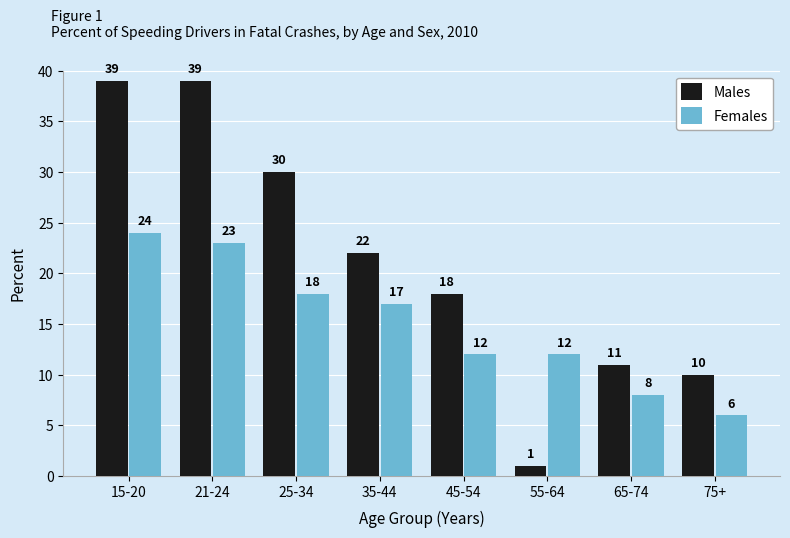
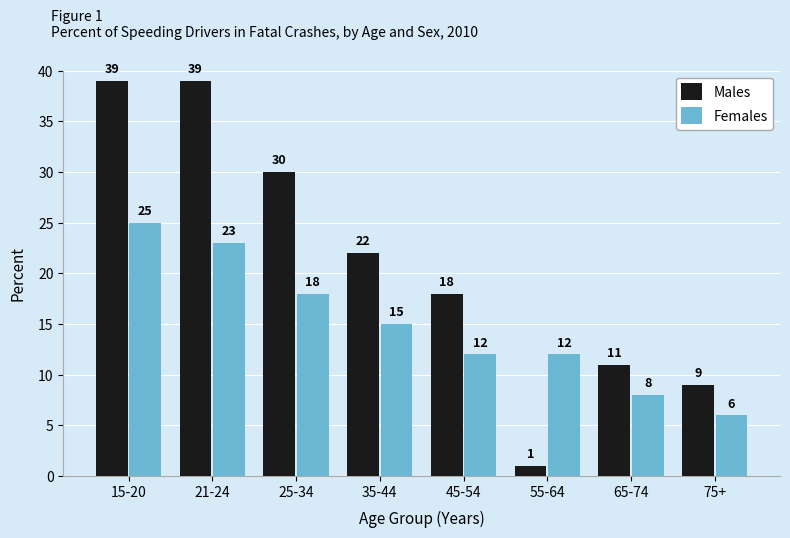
Females, 15-20: 24 -> 25
Females, 35-44: 17 -> 15
Males, 75+: 10 -> 9
